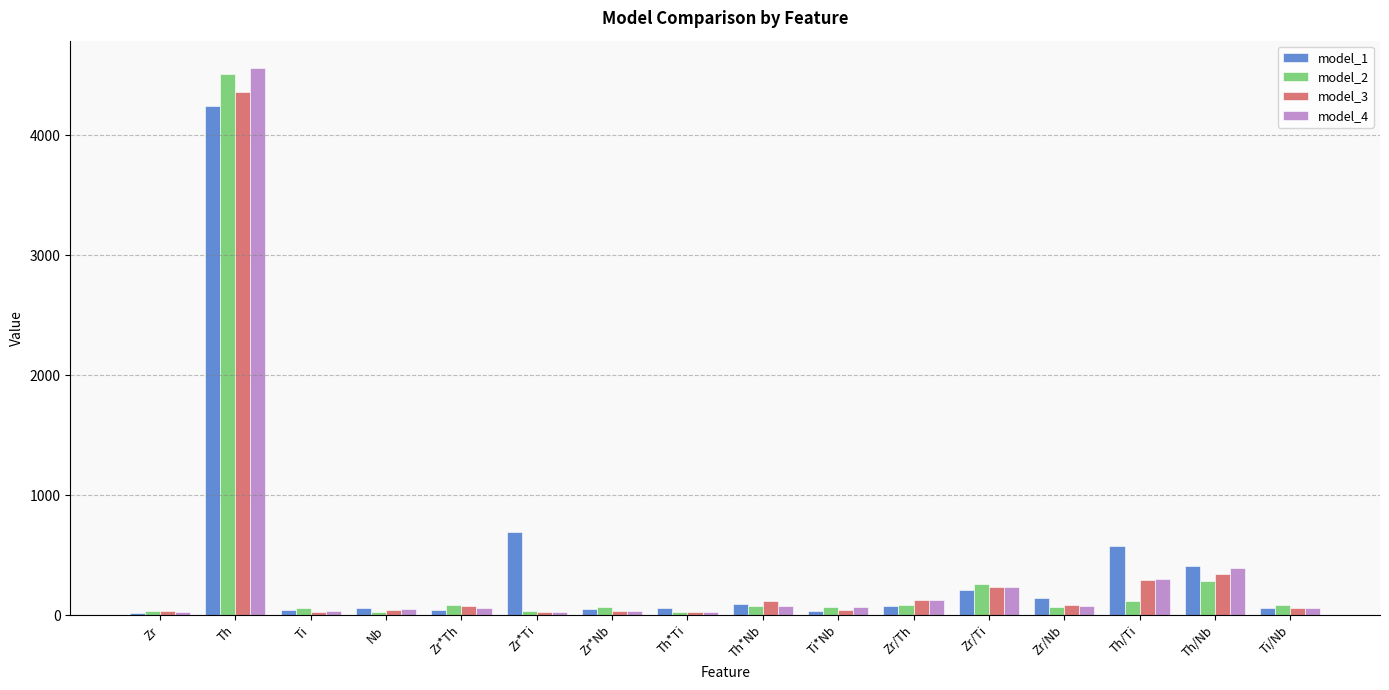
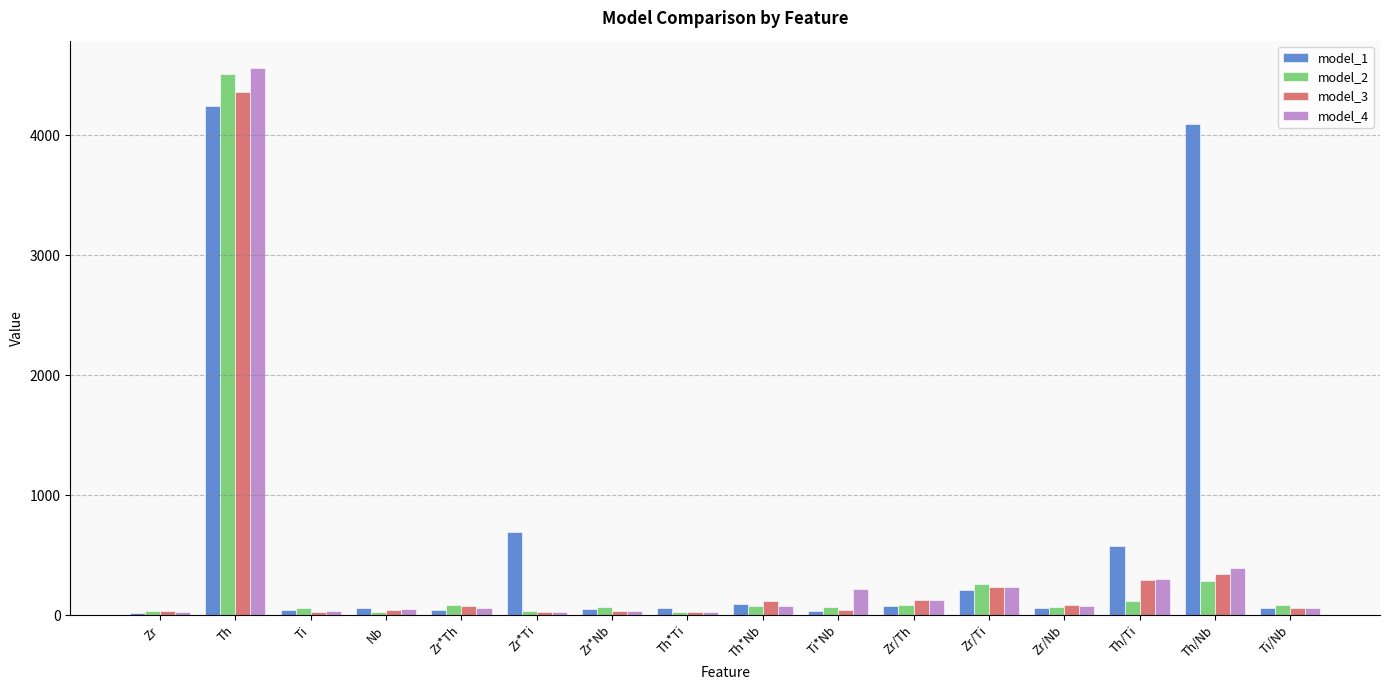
model_4, Ti*Nb: 60 -> 220
model_1, Zr/Nb: 140 -> 60
model_1, Th/Nb: 400 -> 4090
